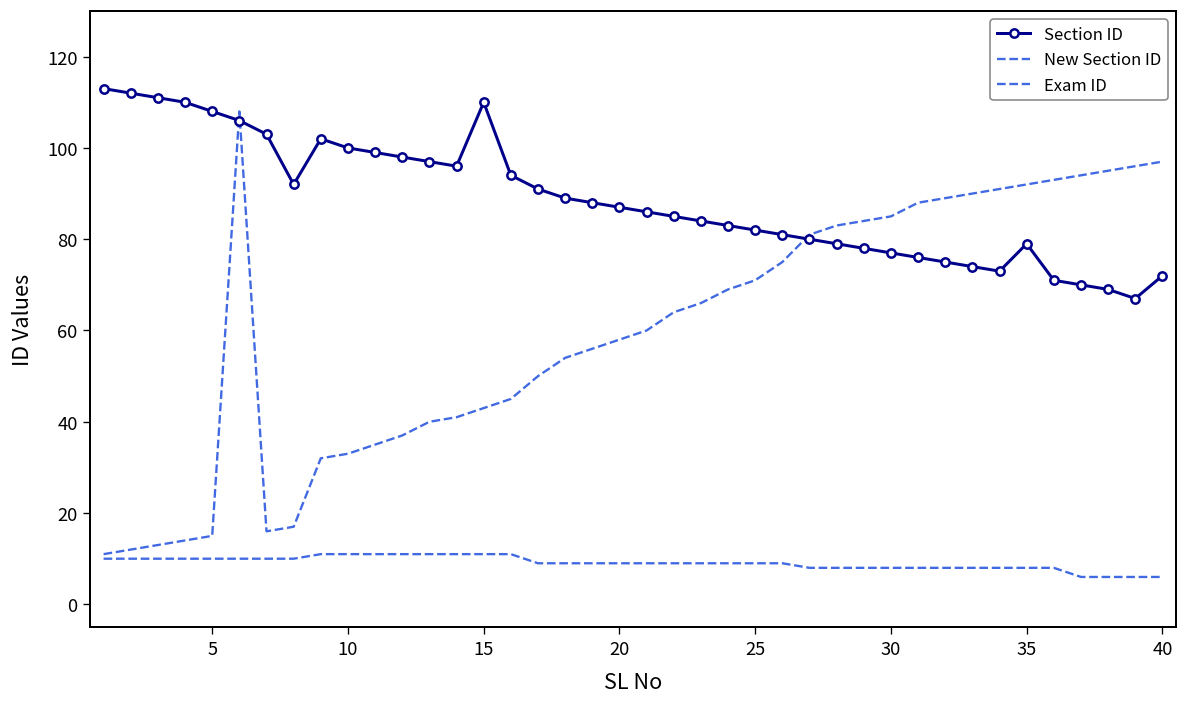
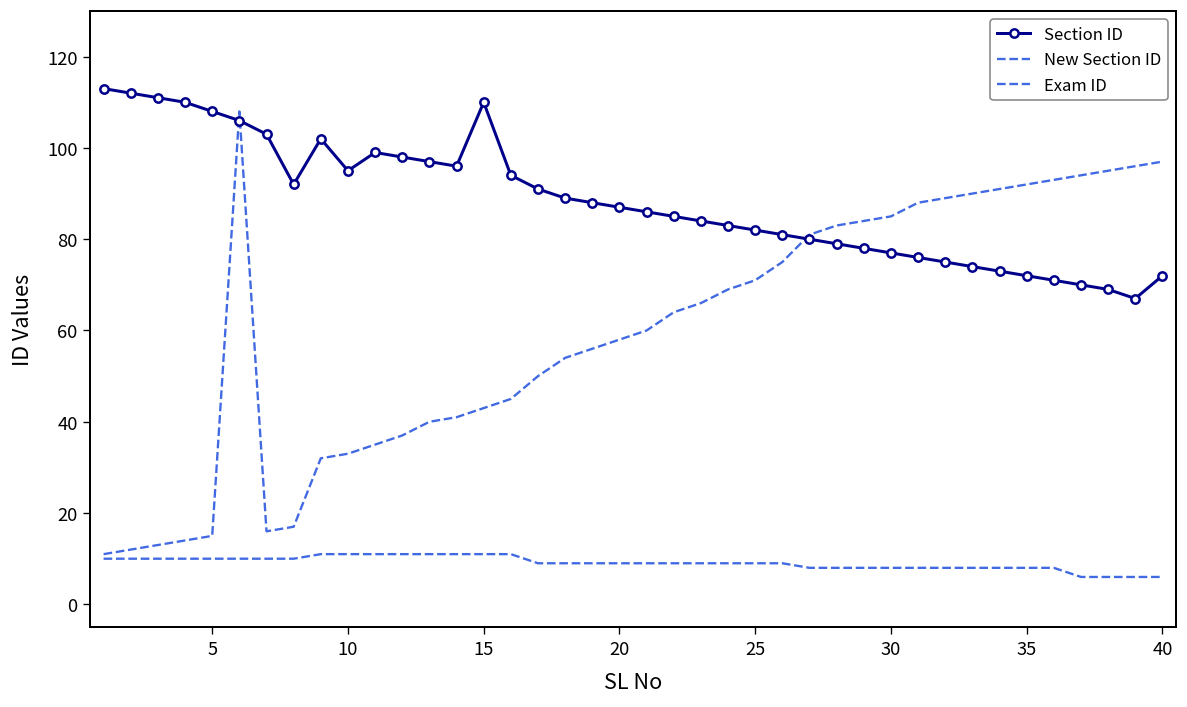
Section ID, 10: 100 -> 95
Section ID, 35: 79 -> 72
